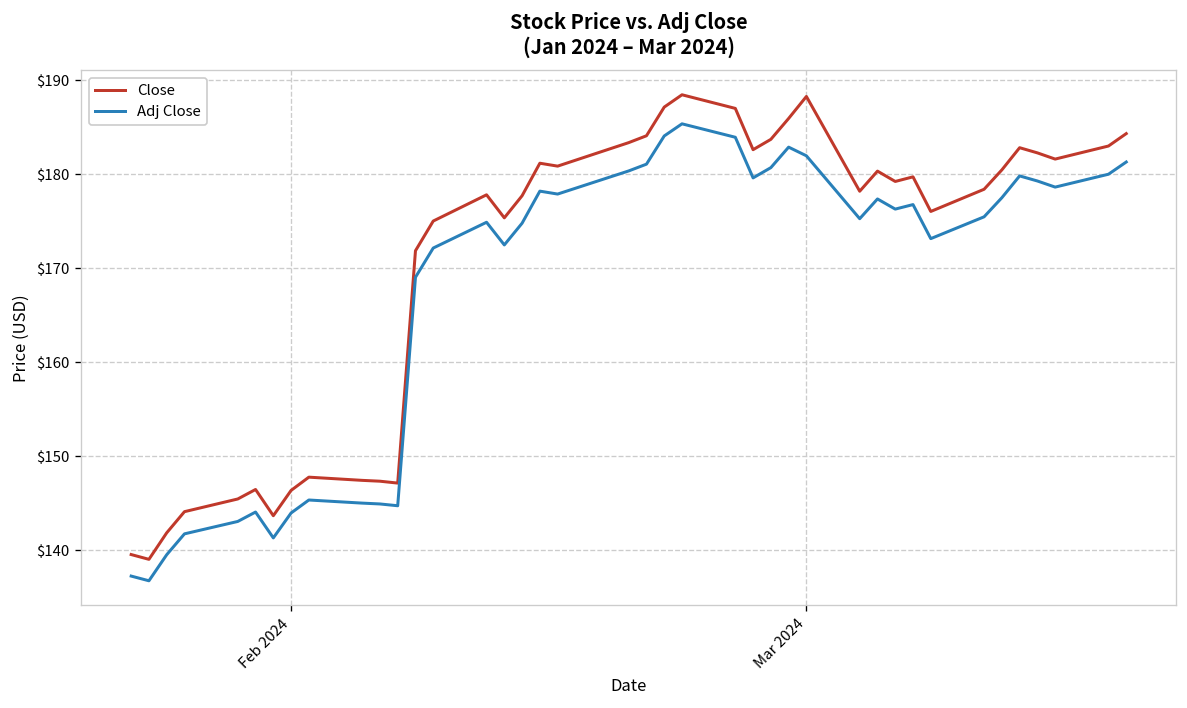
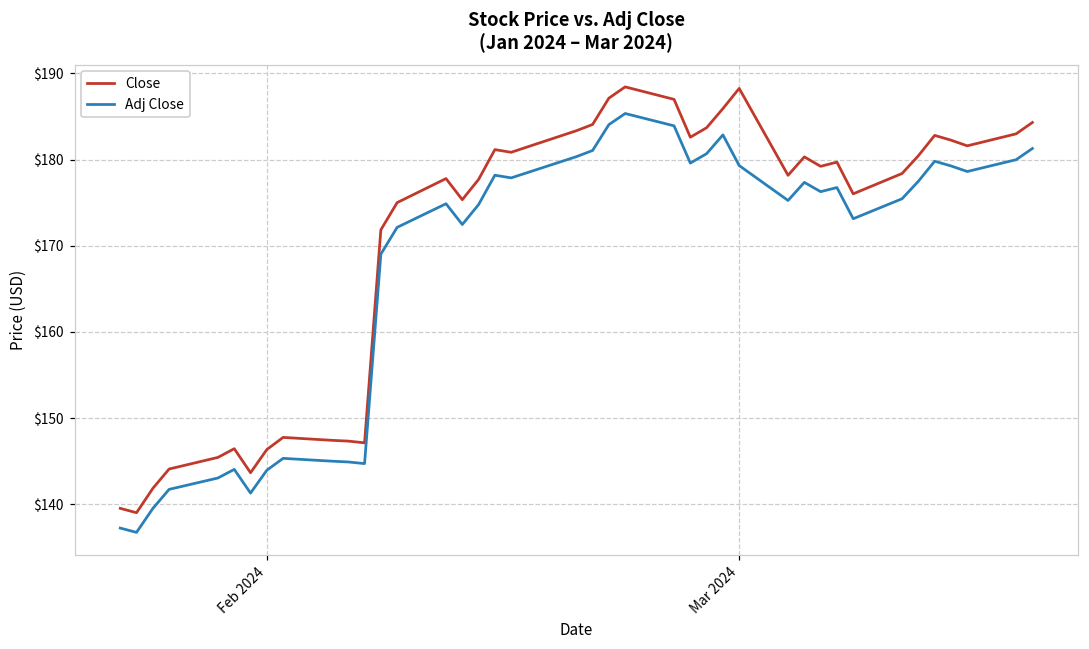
Adj Close, Mar 2024: $182 -> $179
